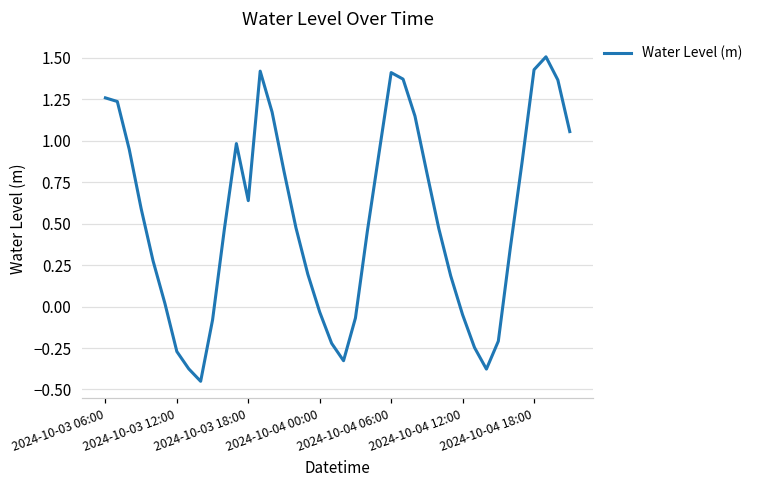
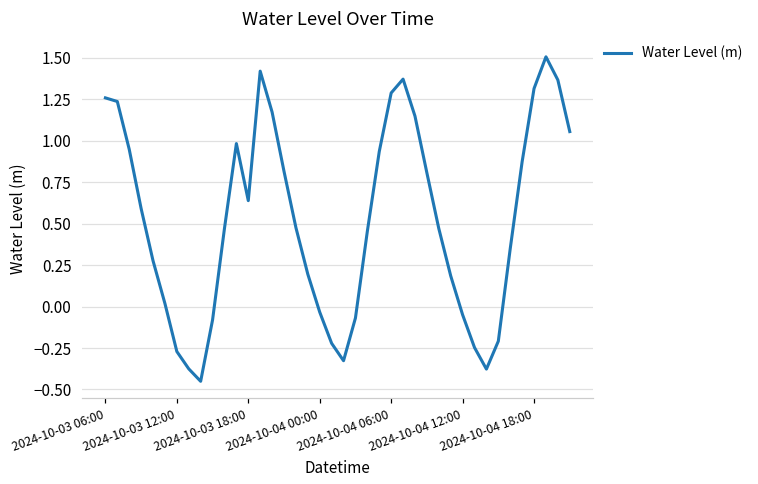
2024-10-04 06:00: 1.41 -> 1.29
2024-10-04 18:00: 1.43 -> 1.31
